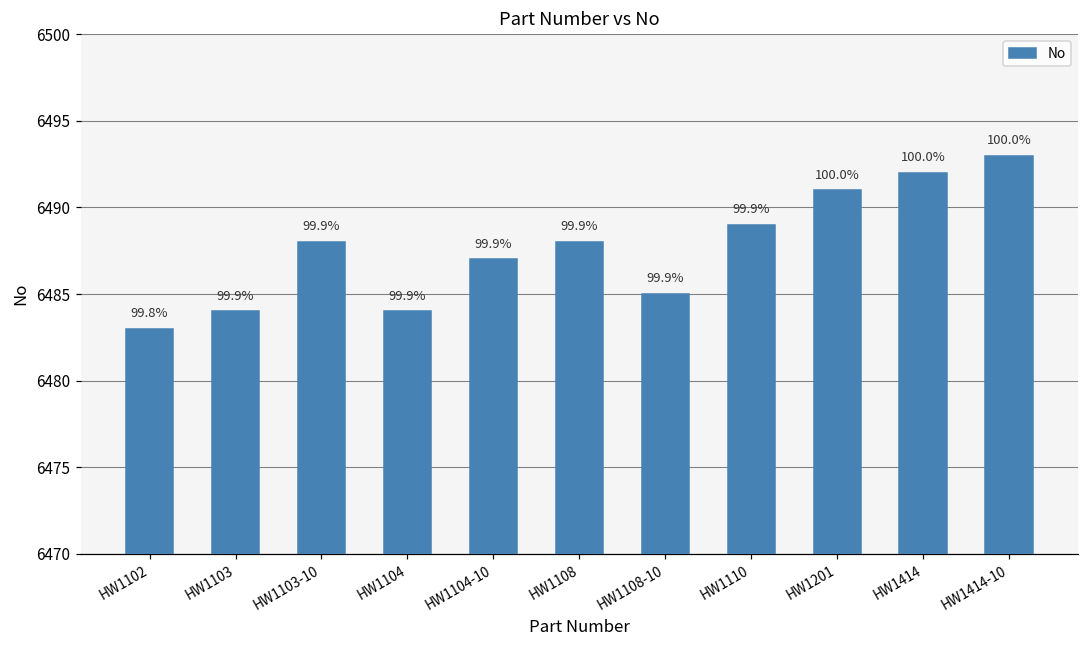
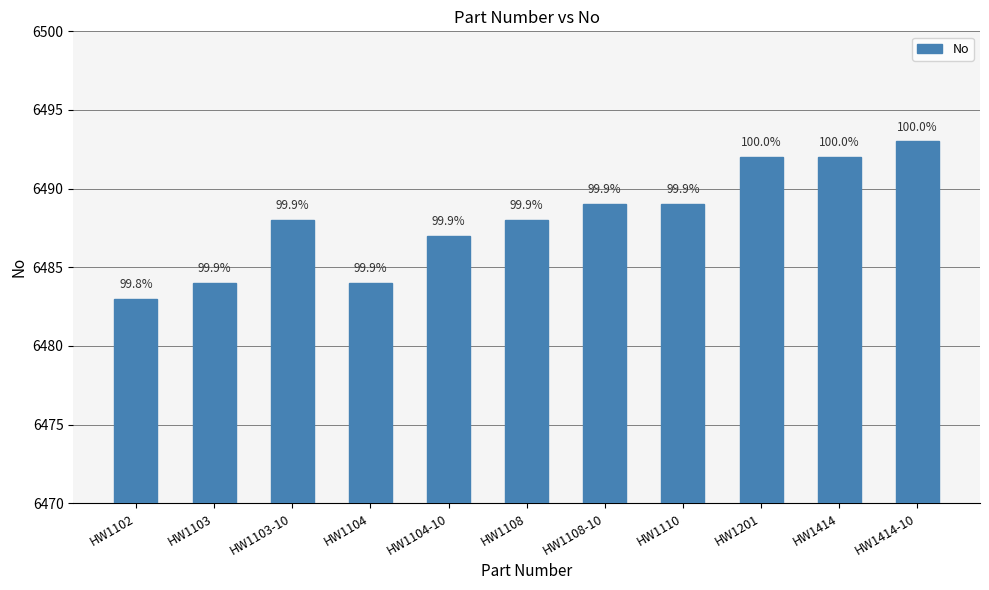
HW1108-10: 6485 -> 6489
HW1201: 6491 -> 6492
